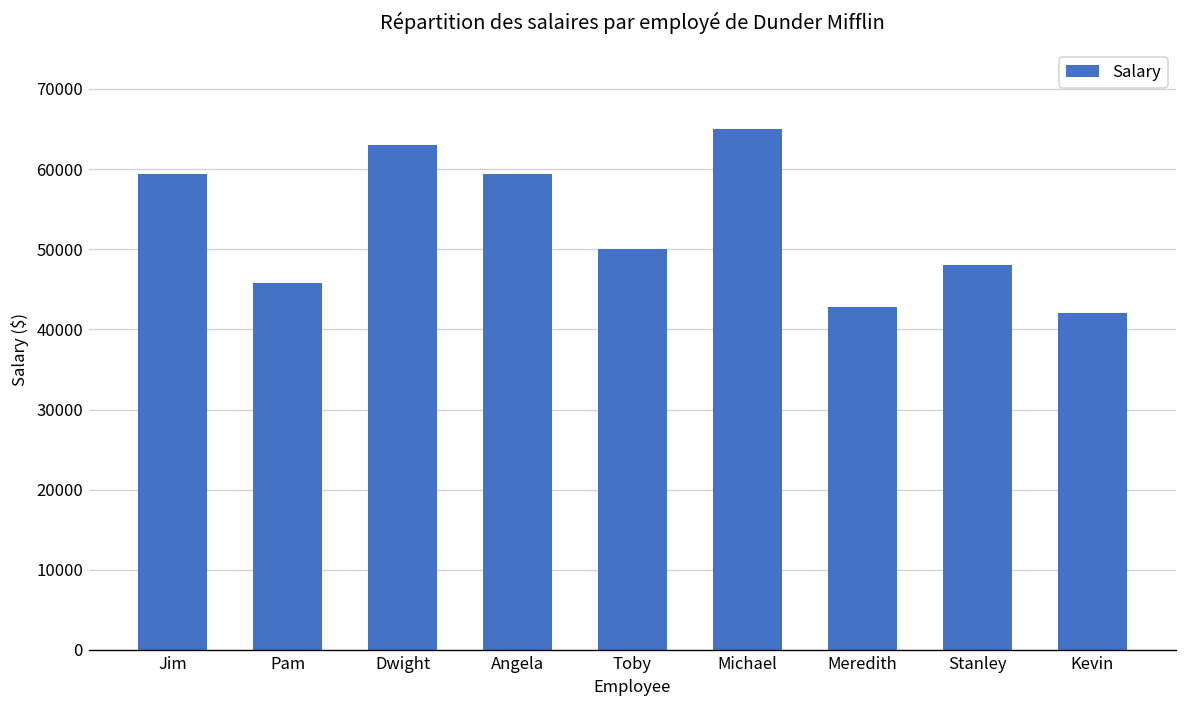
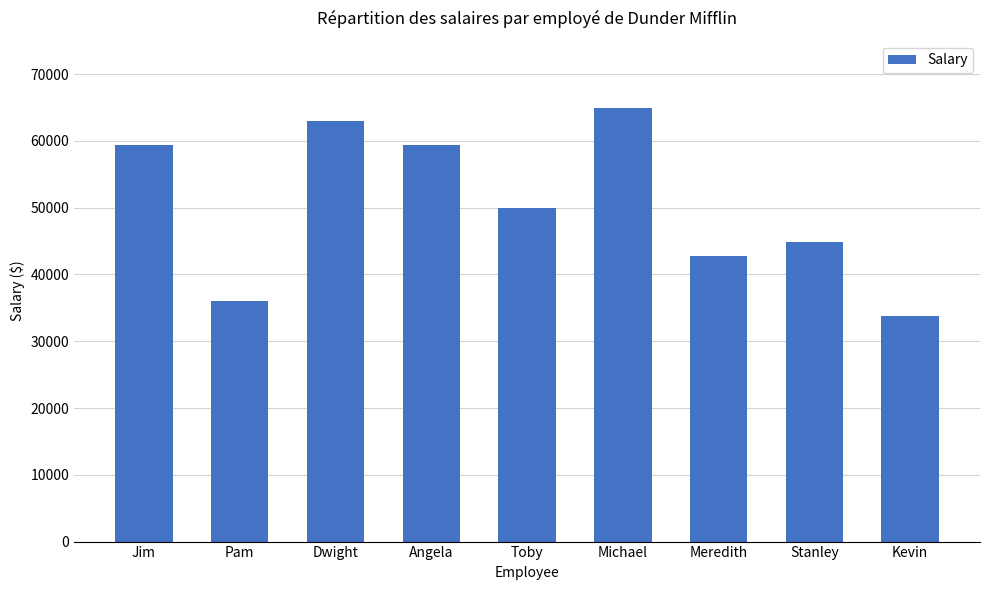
Pam: 46000 -> 36000
Stanley: 48000 -> 45000
Kevin: 42000 -> 34000
